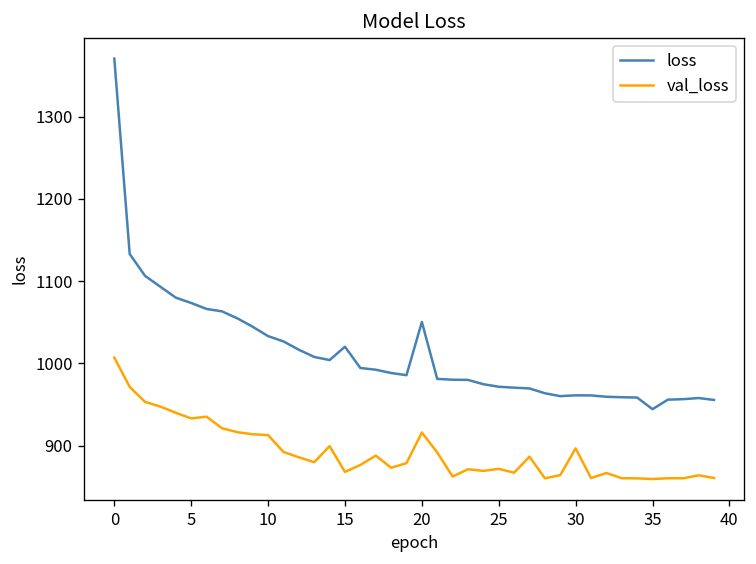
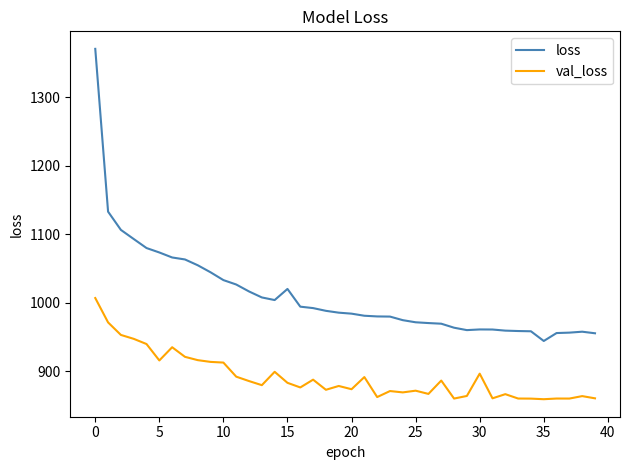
val_loss, 5: 930 -> 920
val_loss, 15: 870 -> 880
loss, 20: 1050 -> 980
val_loss, 20: 920 -> 870
